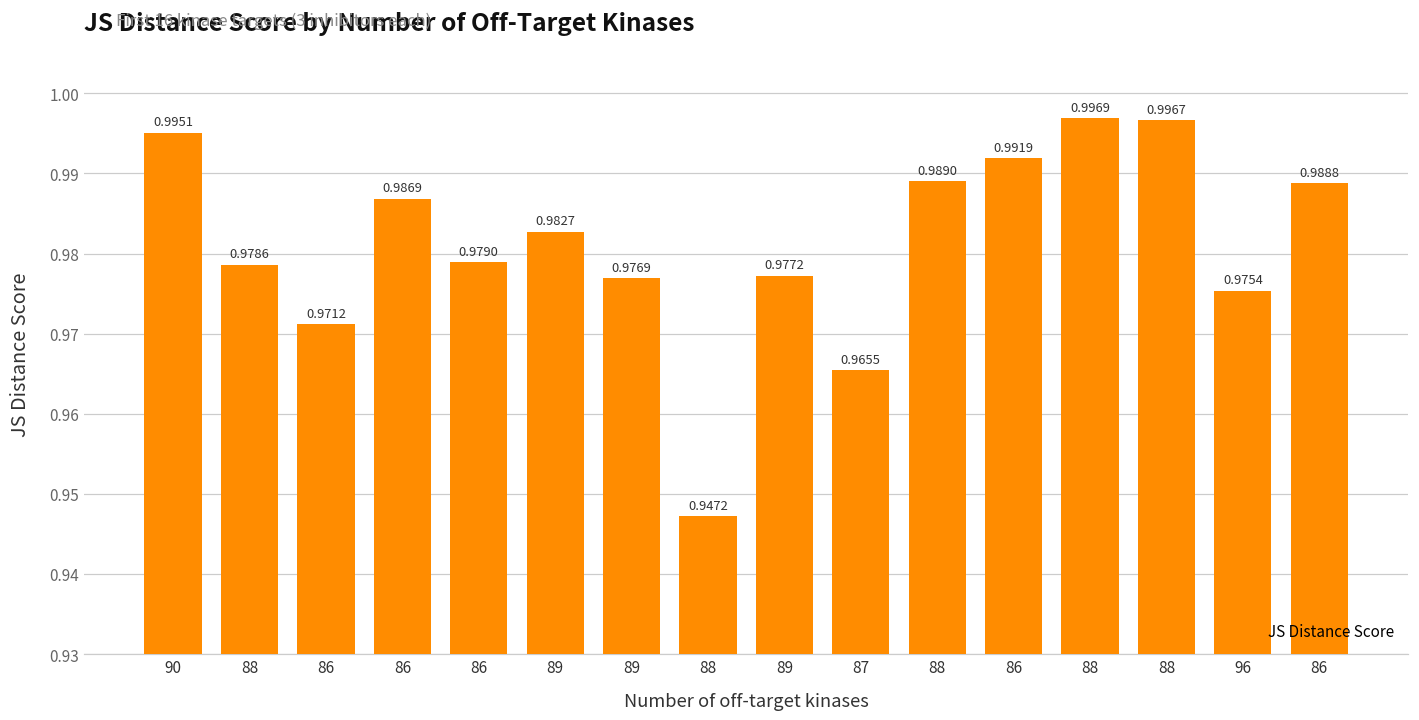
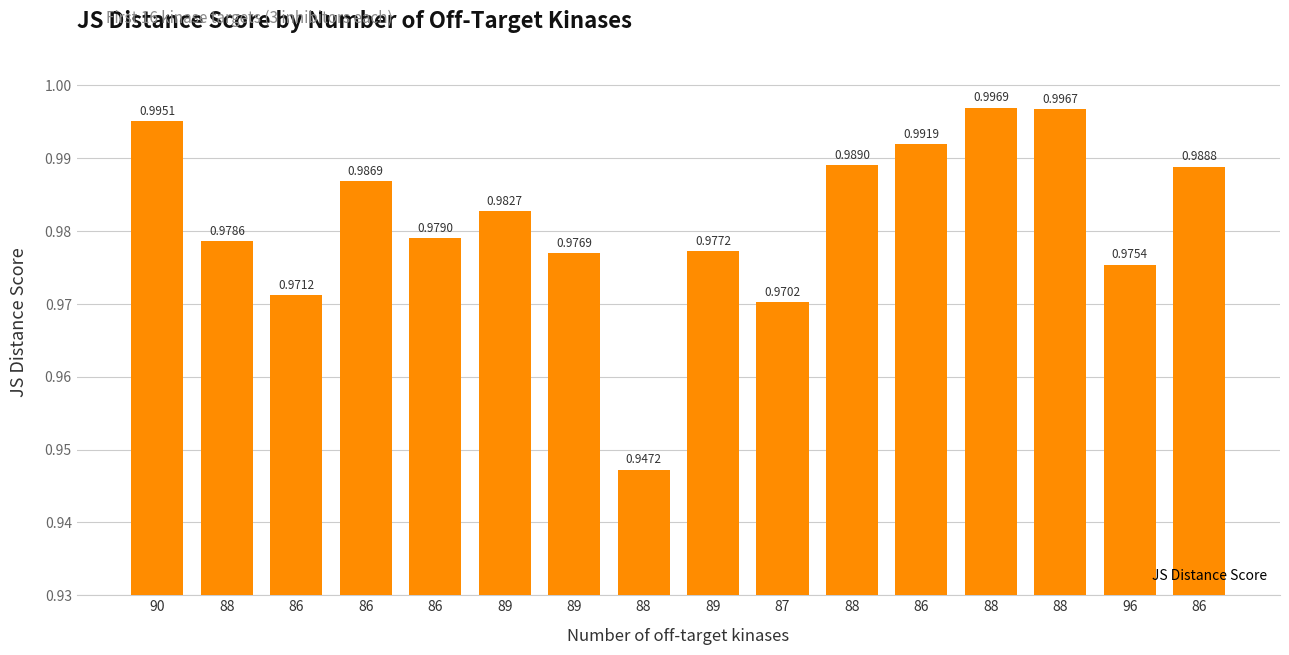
87: 0.9655 -> 0.9702
